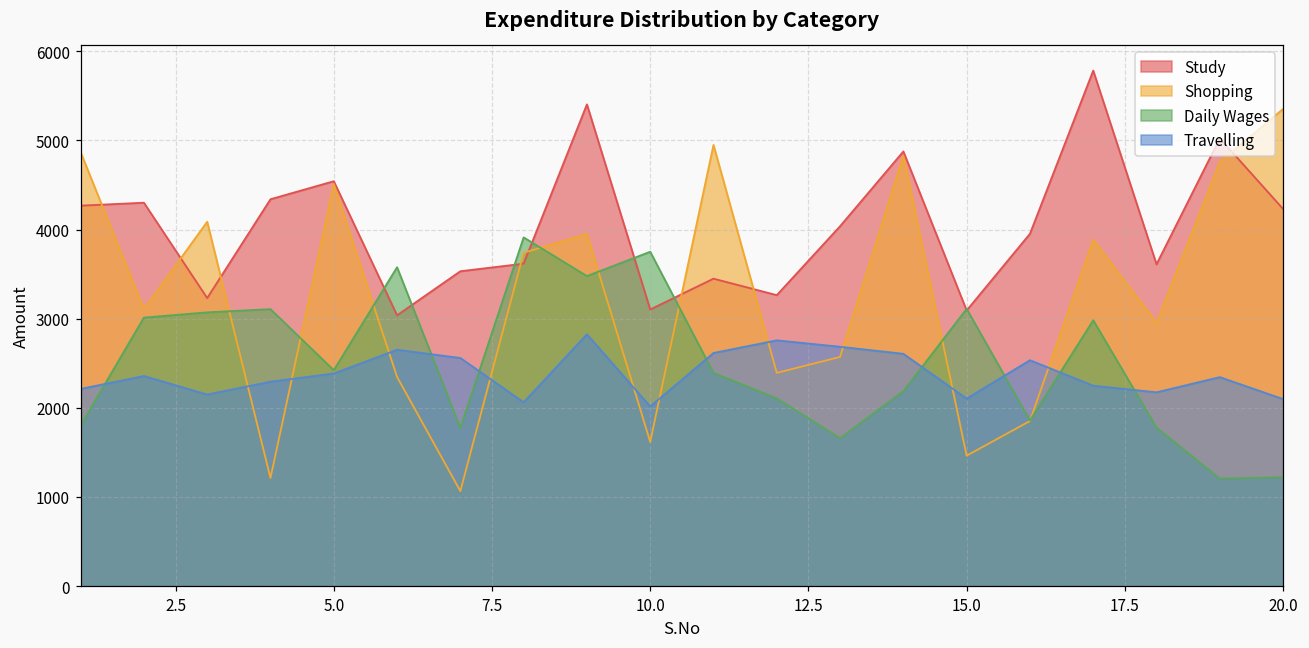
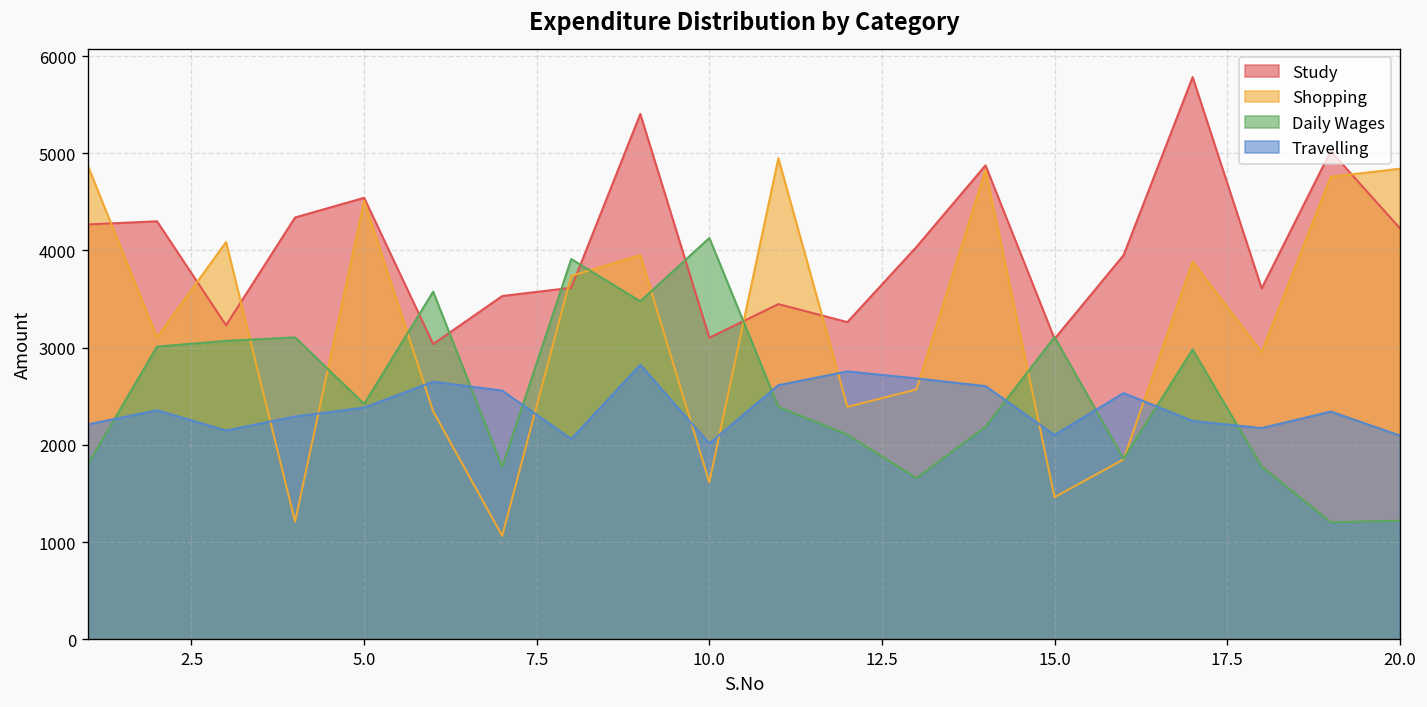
Daily Wages, 10.0: 3800 -> 4100
Shopping, 20.0: 5400 -> 4800
